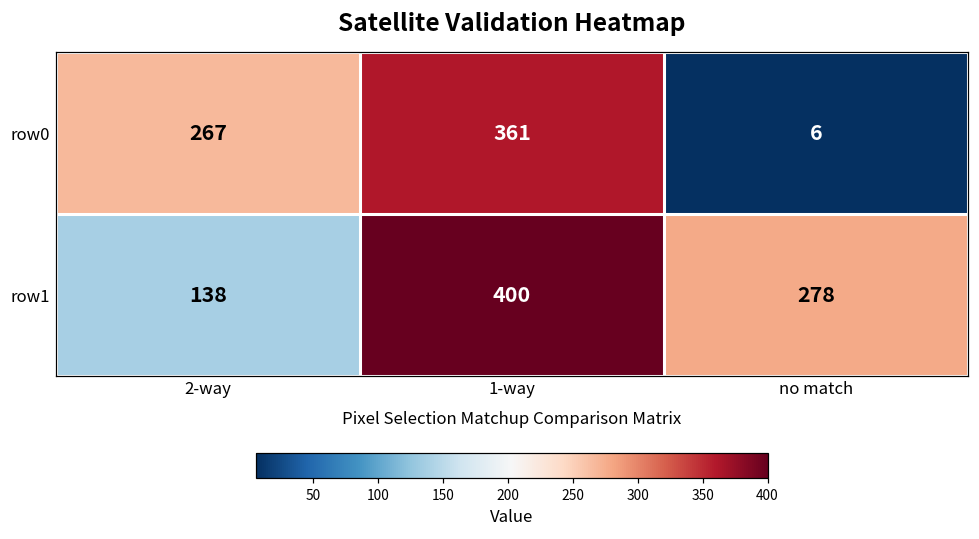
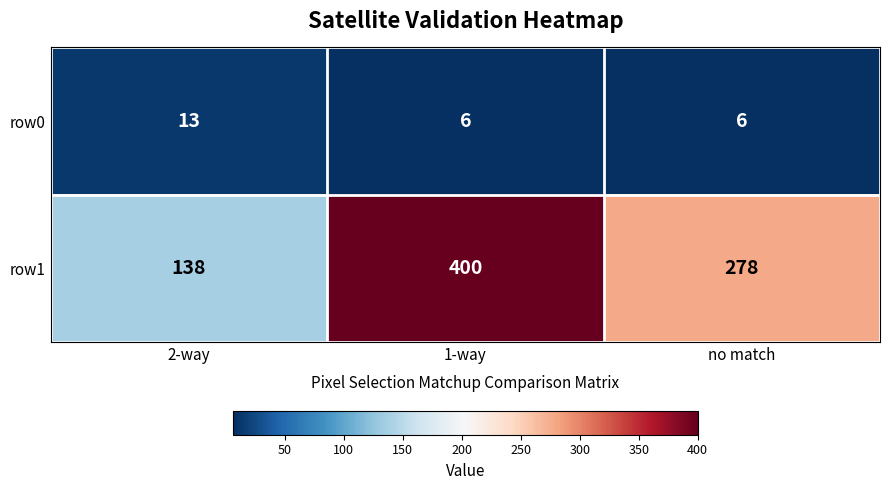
row0, 2-way: 267 -> 13
row0, 1-way: 361 -> 6
